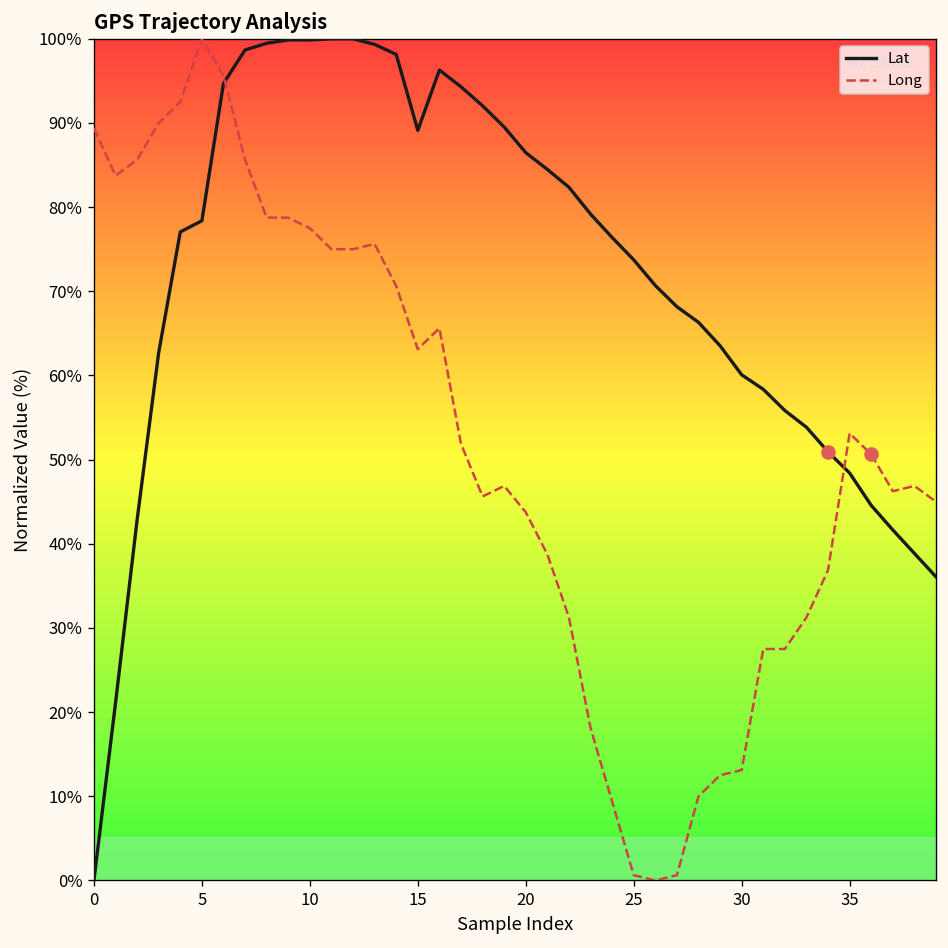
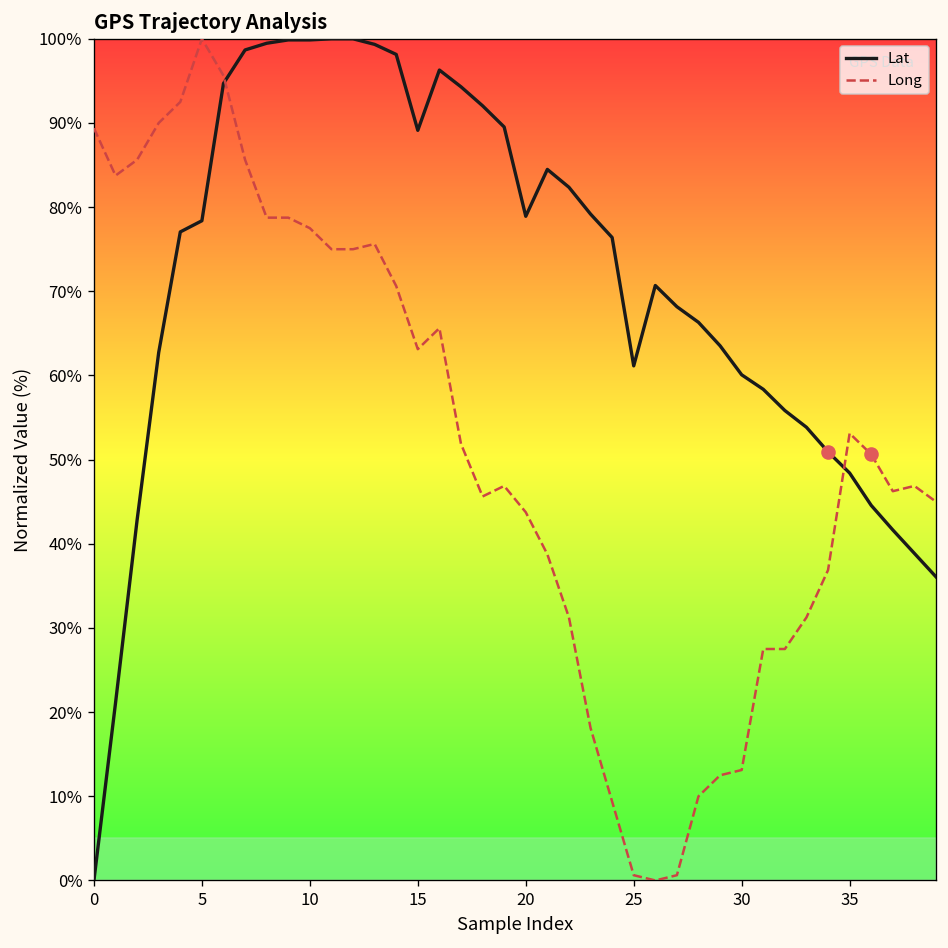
Lat, 20: 86% -> 79%
Lat, 25: 74% -> 61%
